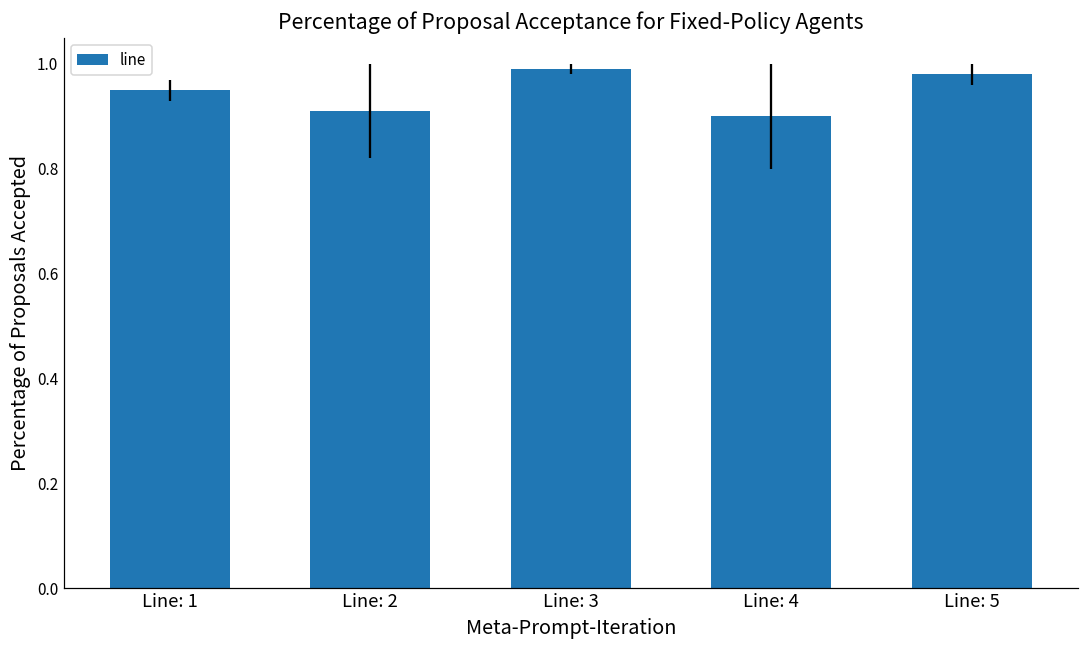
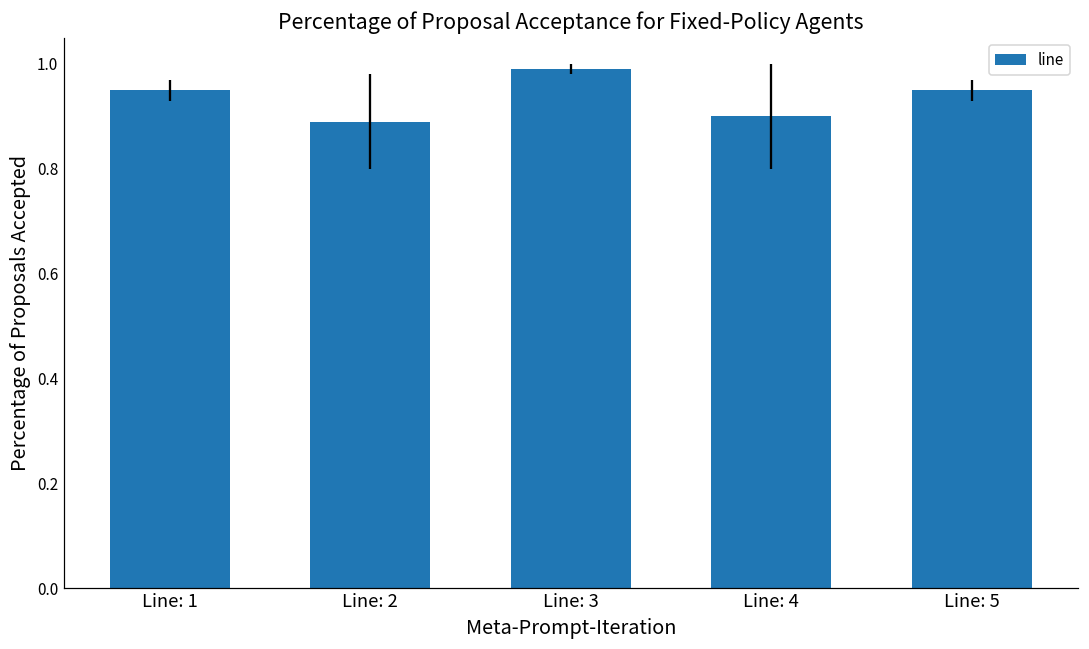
Line: 2: 0.91 -> 0.89
Line: 5: 0.98 -> 0.95
